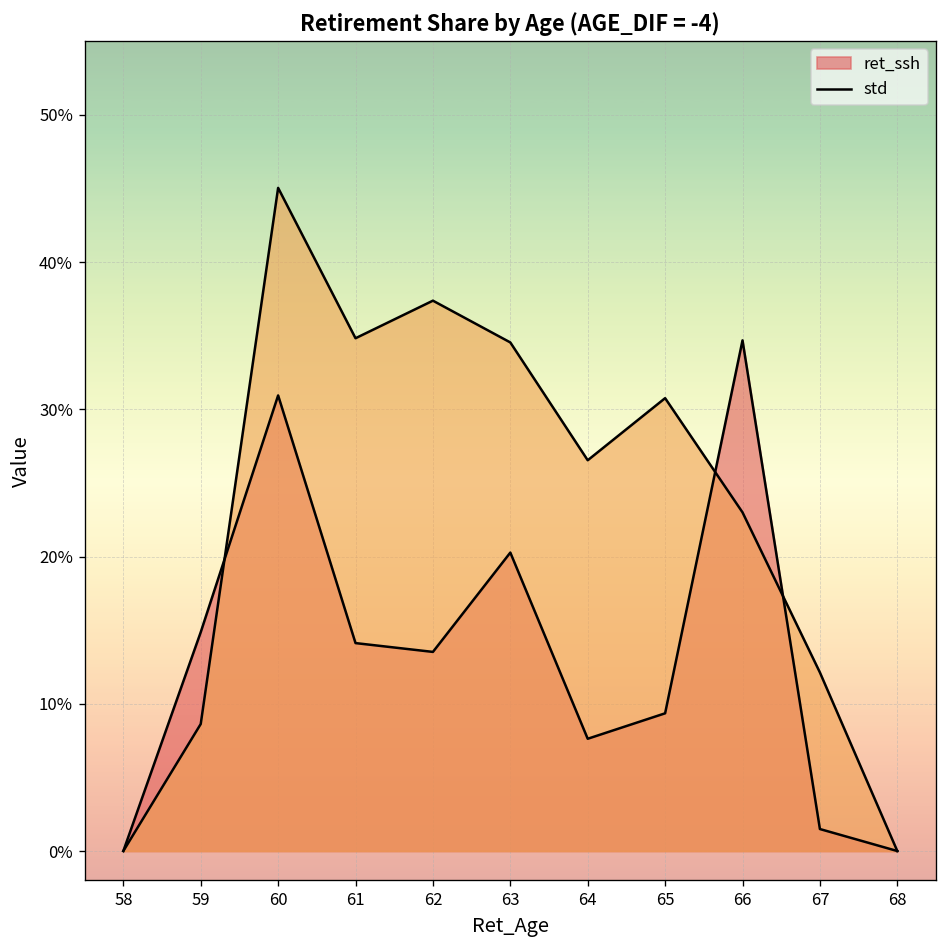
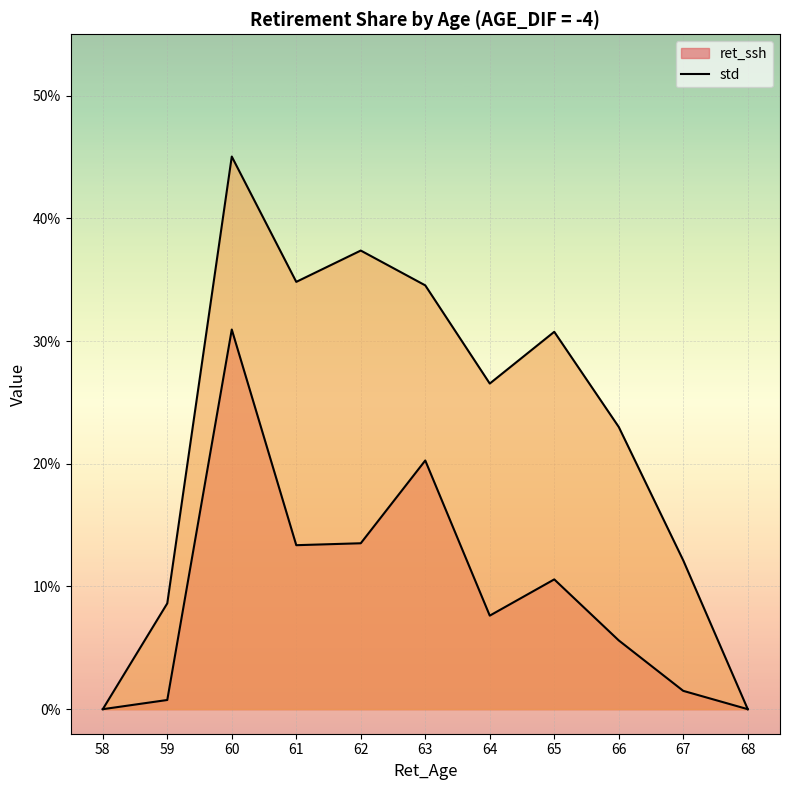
ret_ssh, 59: 14.9% -> 0.7%
ret_ssh, 61: 14.1% -> 13.4%
ret_ssh, 65: 9.4% -> 10.6%
ret_ssh, 66: 34.7% -> 5.6%
